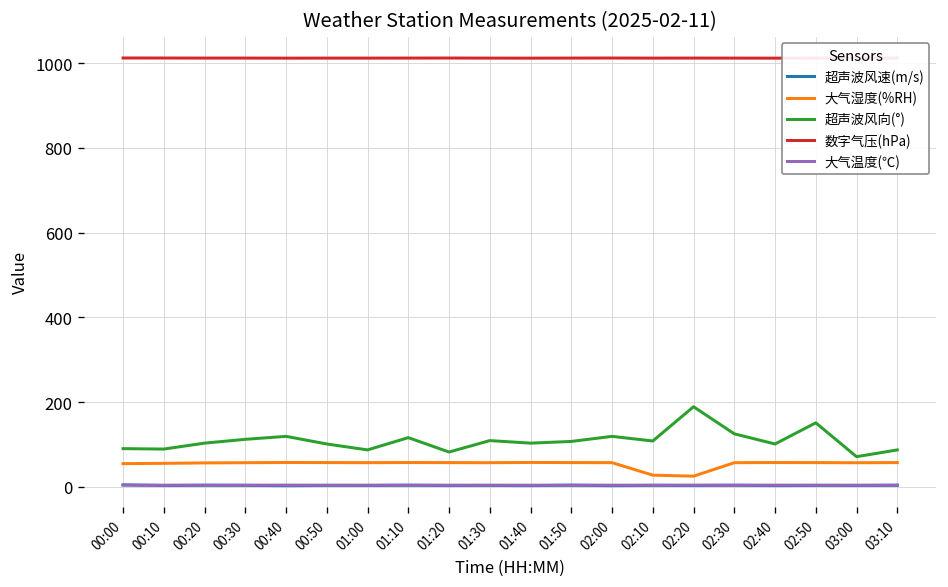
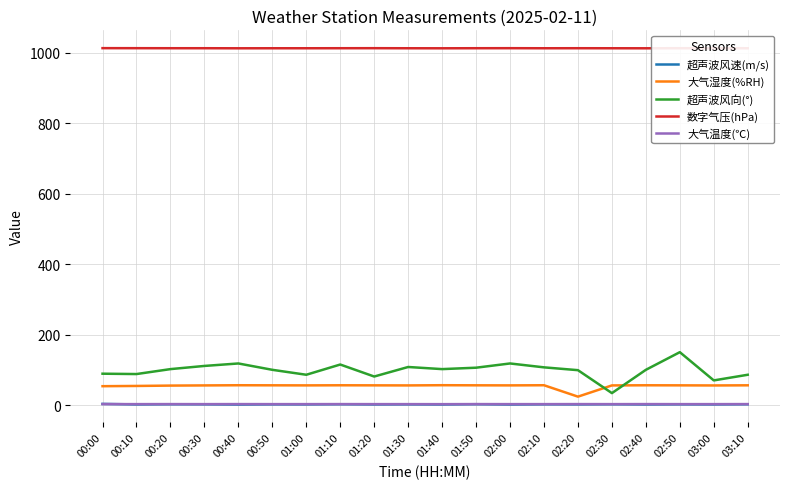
大气湿度(%RH), 02:10: 30 -> 60
超声波风向(°), 02:20: 190 -> 100
超声波风向(°), 02:30: 130 -> 40
